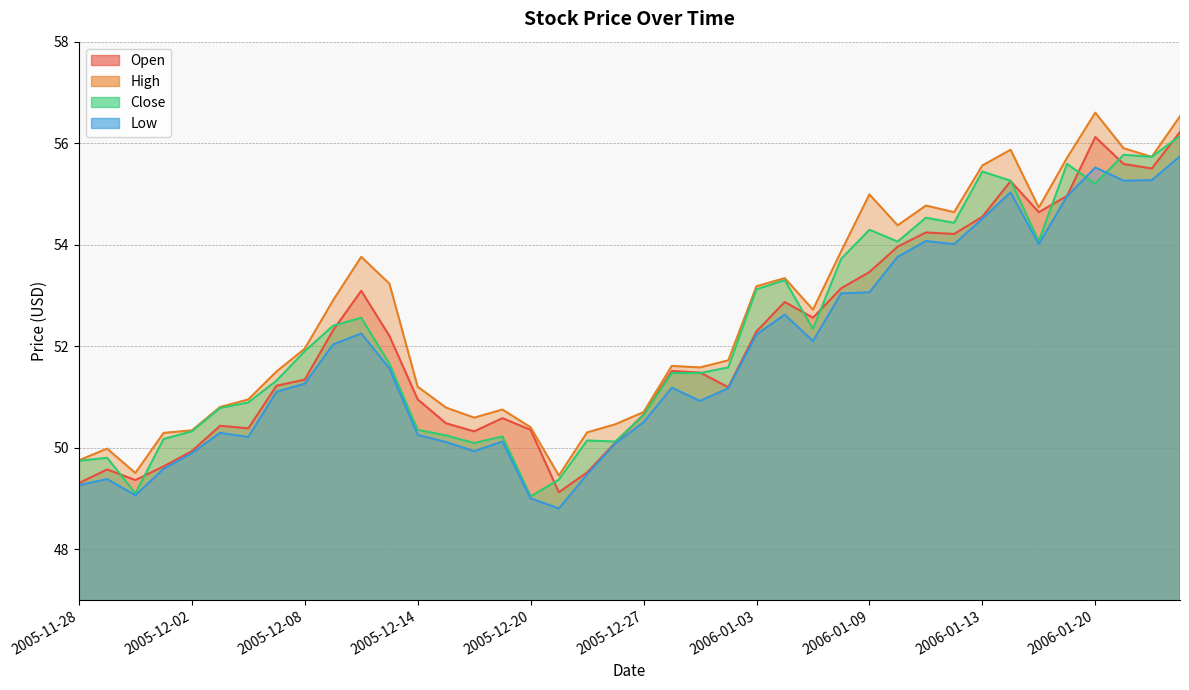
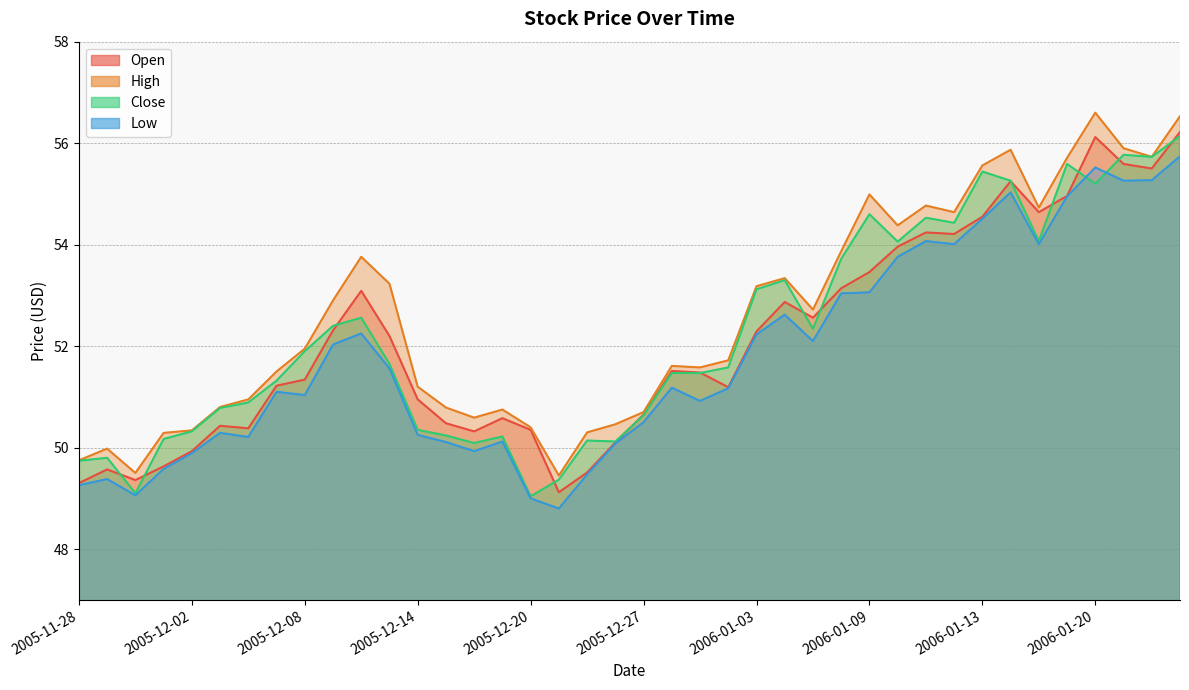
Low, 2005-12-08: 51.3 -> 51.0
Close, 2006-01-09: 54.3 -> 54.6
